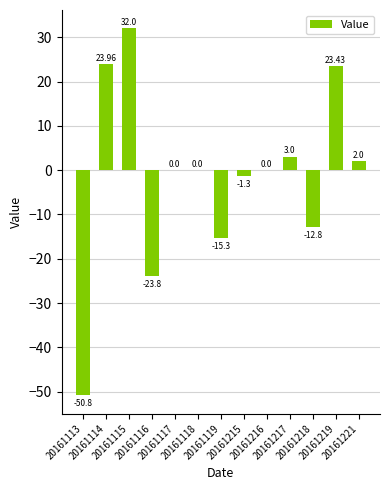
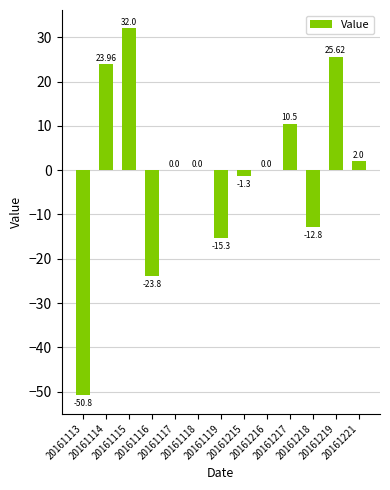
20161217: 3.0 -> 10.5
20161219: 23.43 -> 25.62
